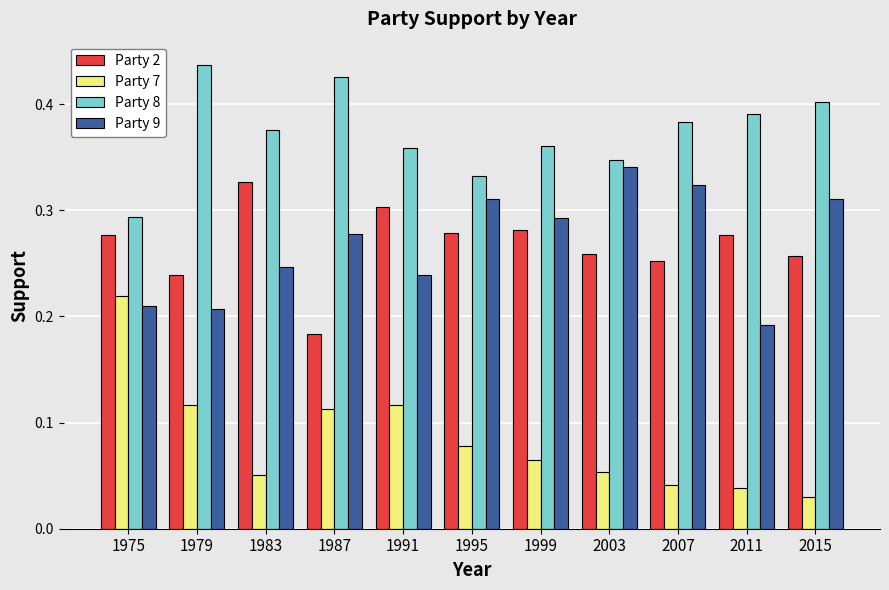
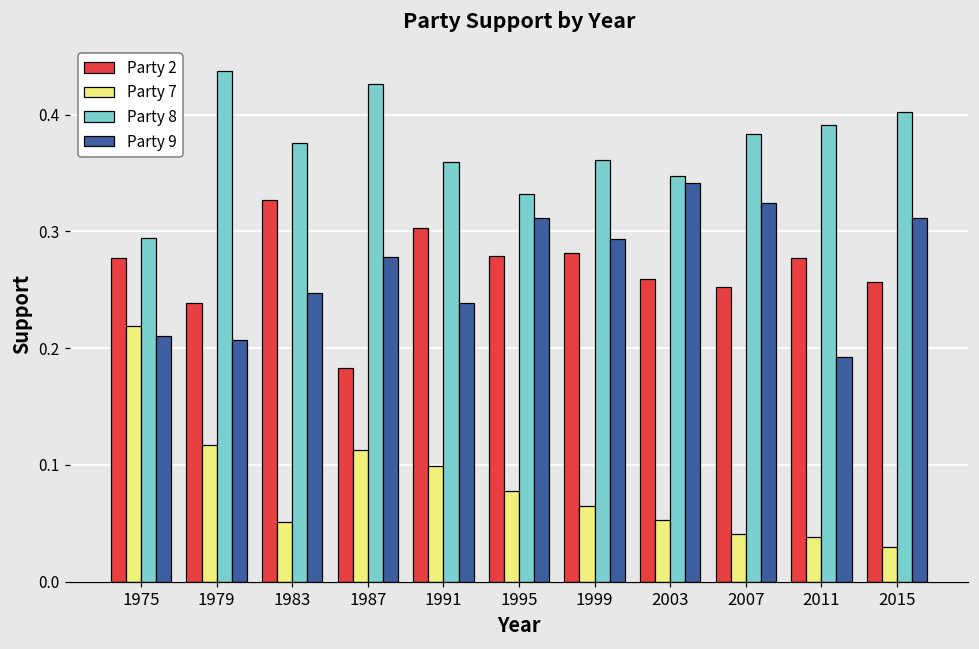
Party 7, 1991: 0.117 -> 0.099
